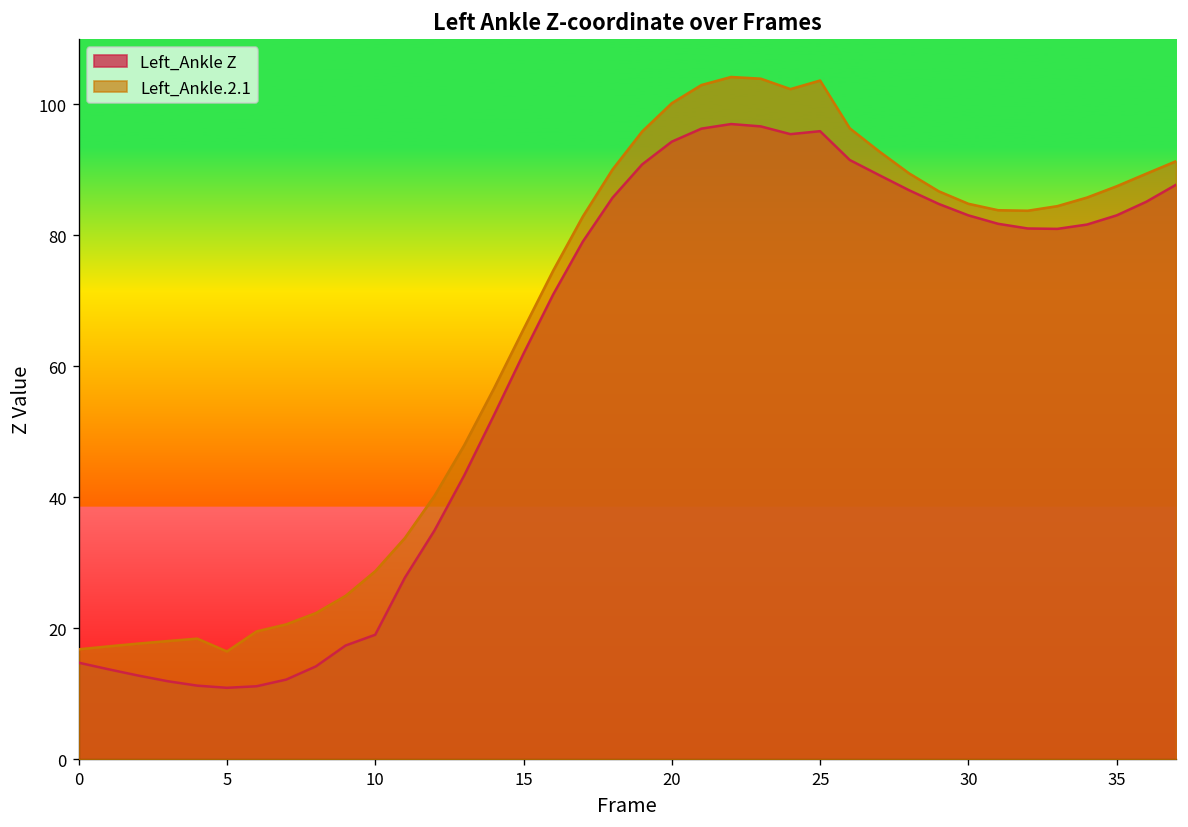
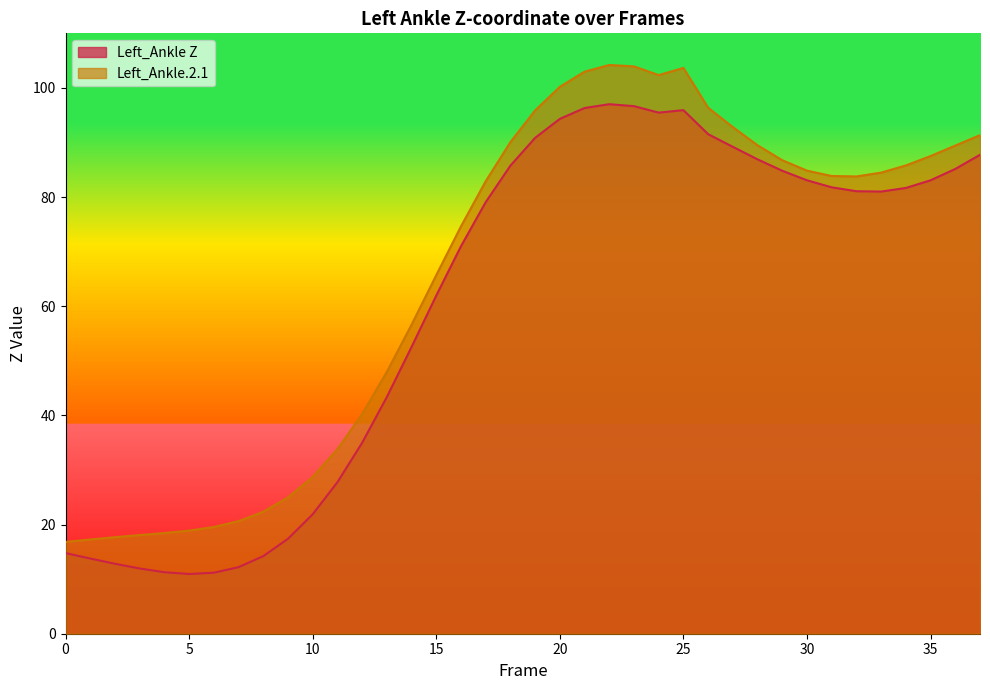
Left_Ankle.2.1, 5: 16 -> 19
Left_Ankle Z, 10: 19 -> 22
